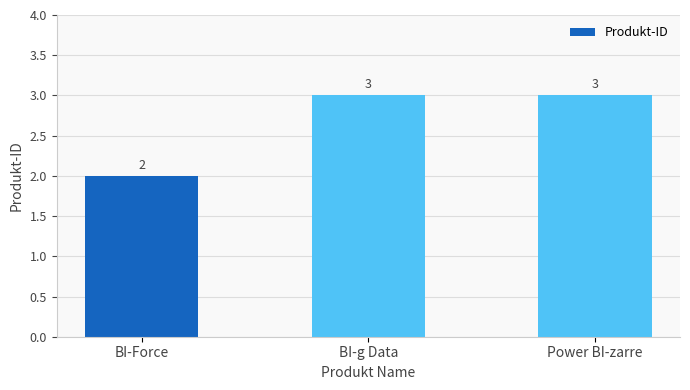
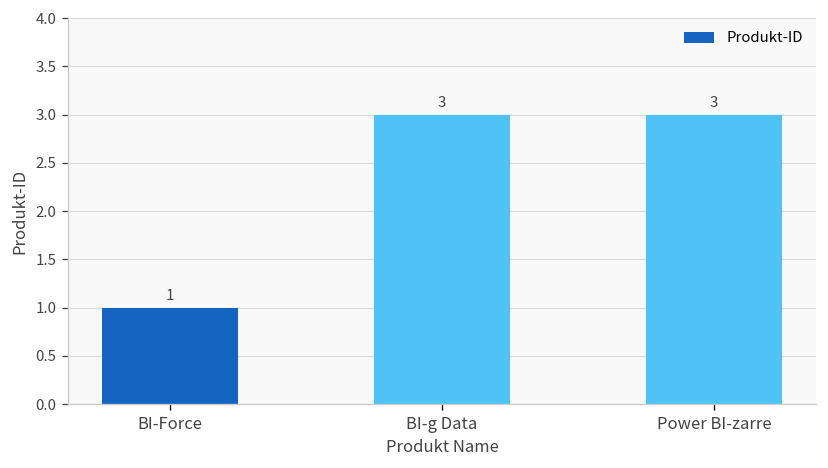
BI-Force: 2 -> 1
